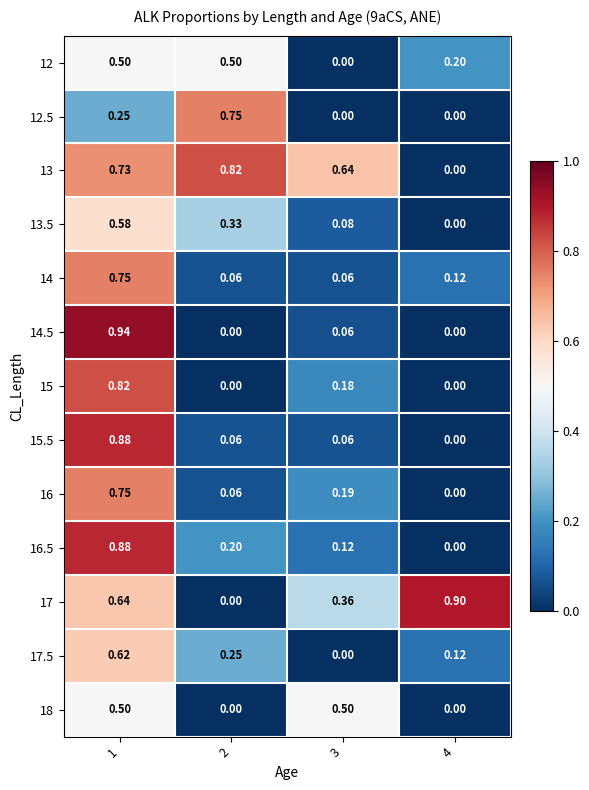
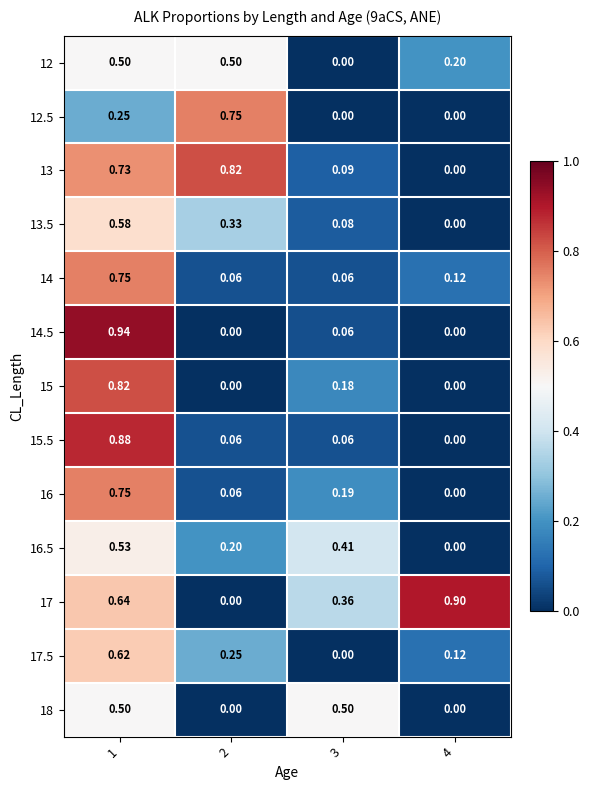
13, 3: 0.64 -> 0.09
16.5, 1: 0.88 -> 0.53
16.5, 3: 0.12 -> 0.41
